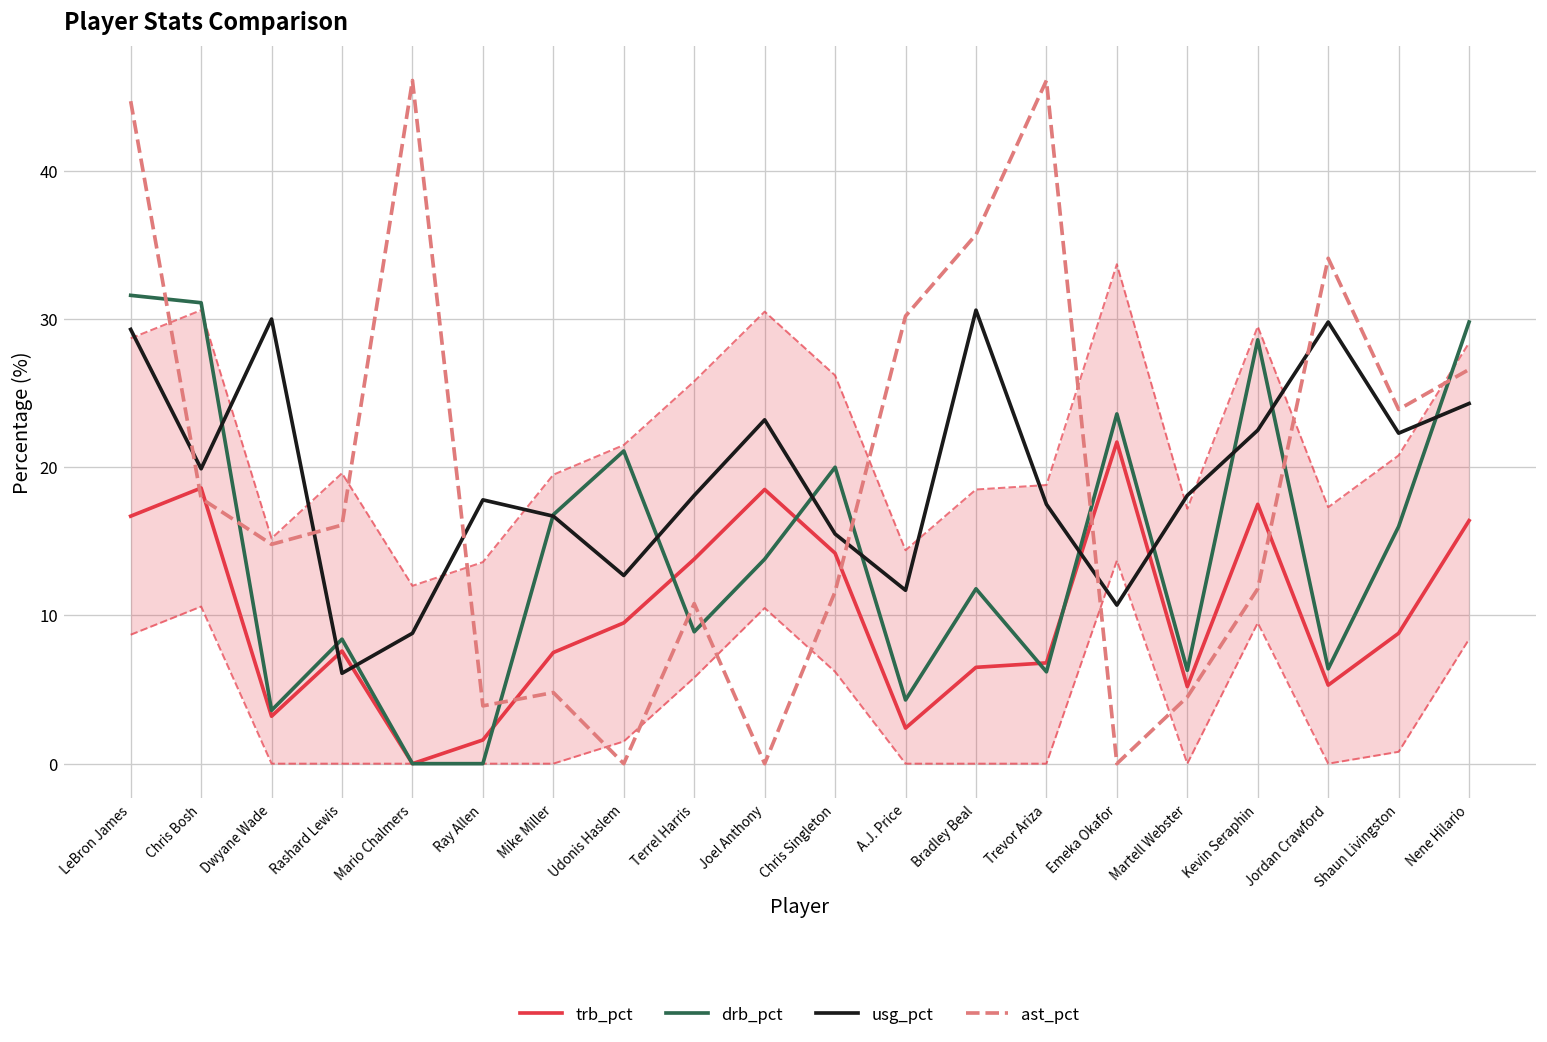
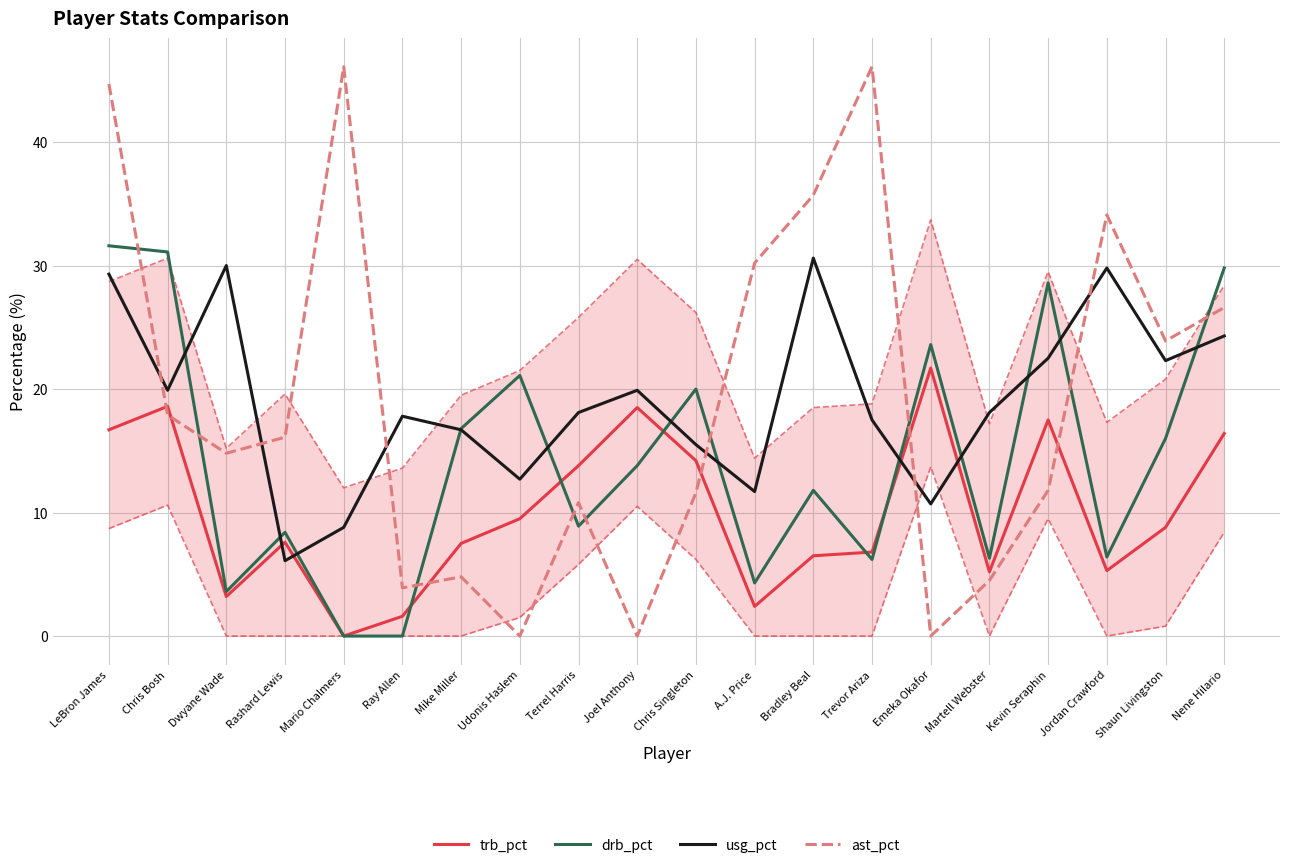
usg_pct, Joel Anthony: 23.2 -> 19.9
